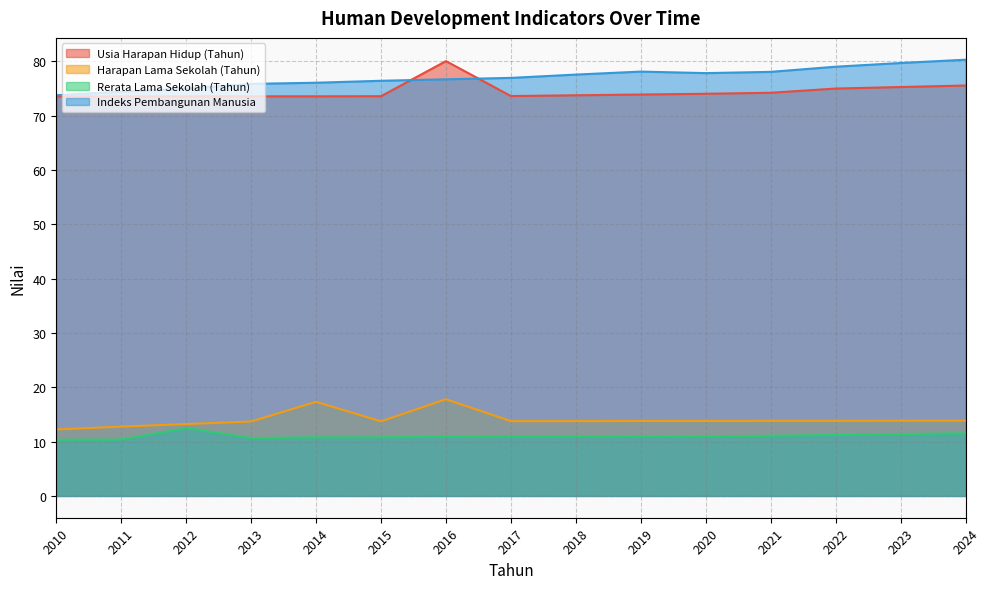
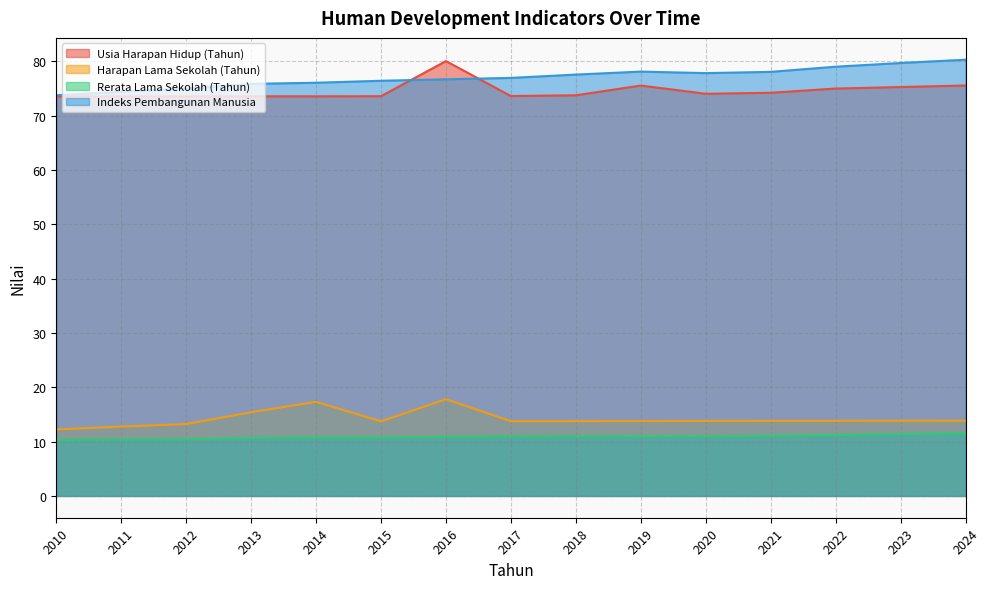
Rerata Lama Sekolah (Tahun), 2012: 12 -> 10
Harapan Lama Sekolah (Tahun), 2013: 14 -> 15
Usia Harapan Hidup (Tahun), 2019: 74 -> 76
